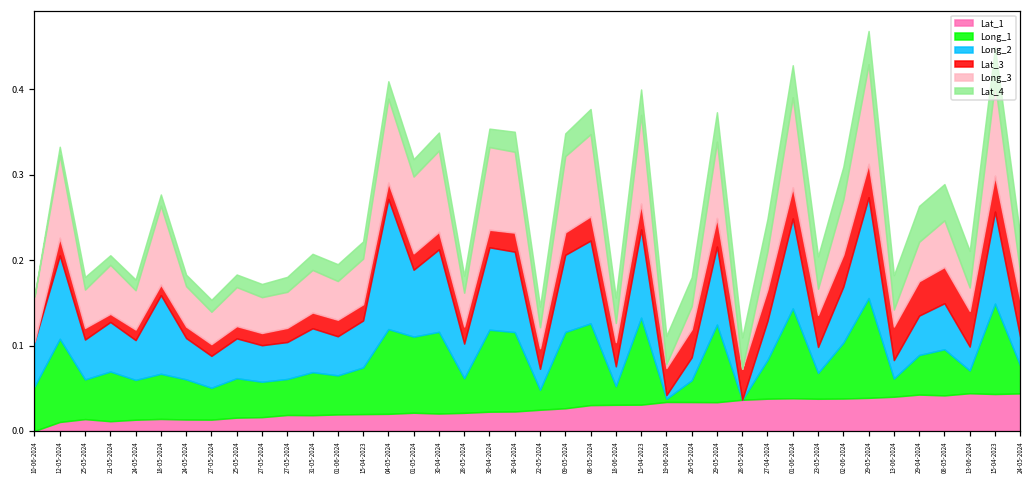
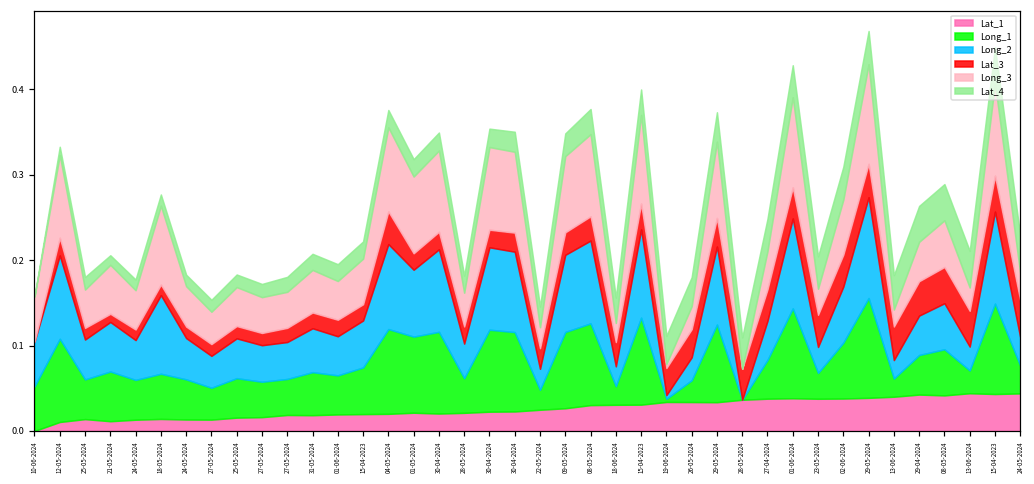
Long_2, 04-05-2024: 0.15 -> 0.10
Lat_3, 04-05-2024: 0.02 -> 0.04
